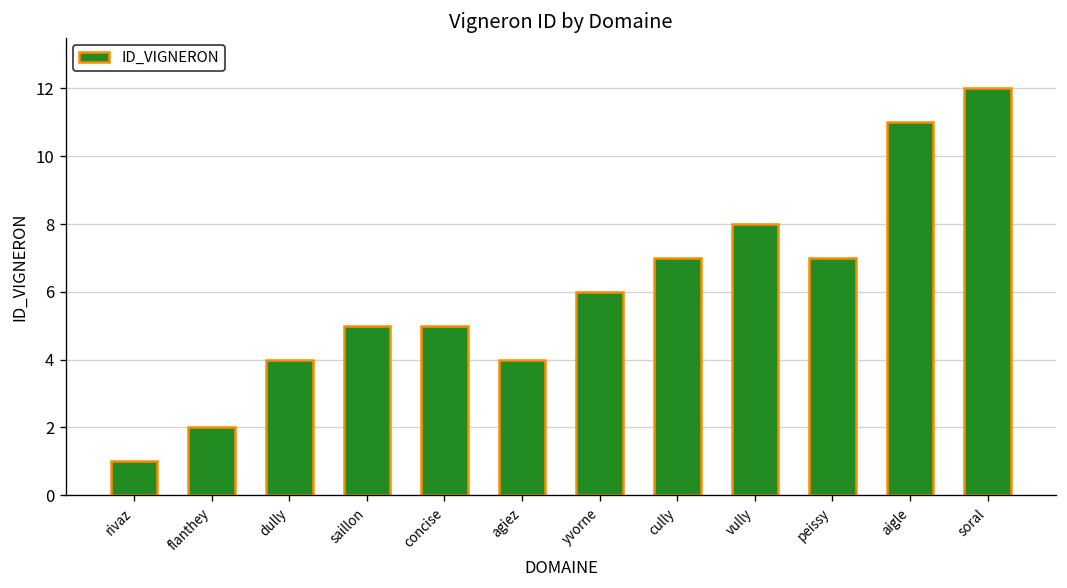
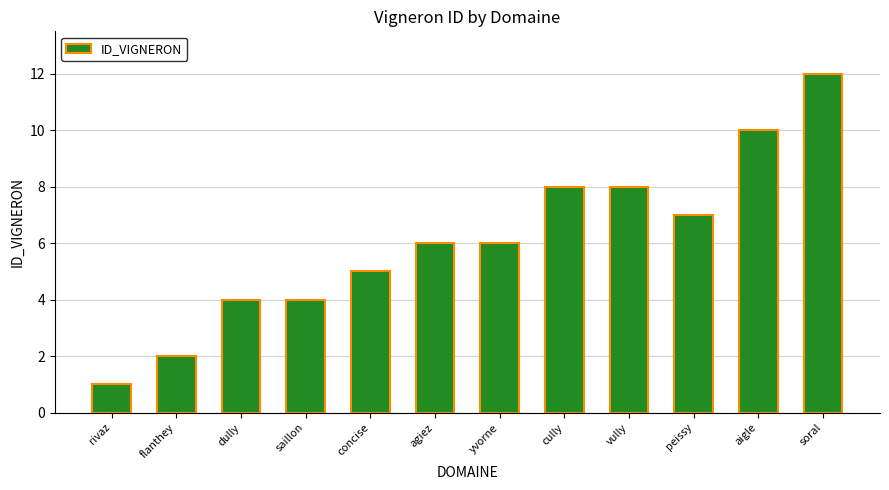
saillon: 5 -> 4
agiez: 4 -> 6
cully: 7 -> 8
aigle: 11 -> 10
